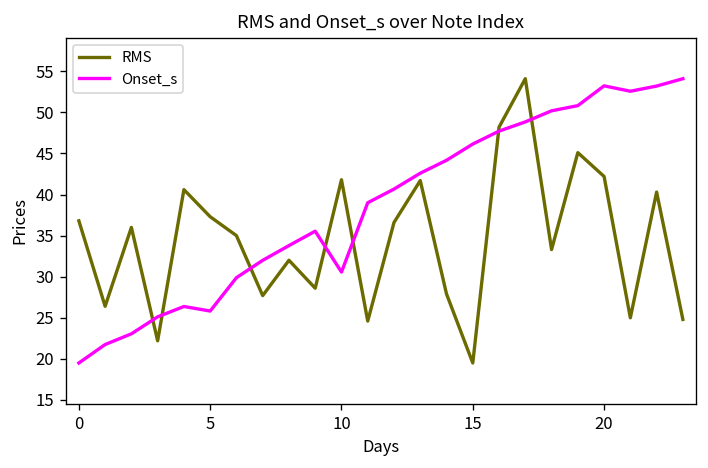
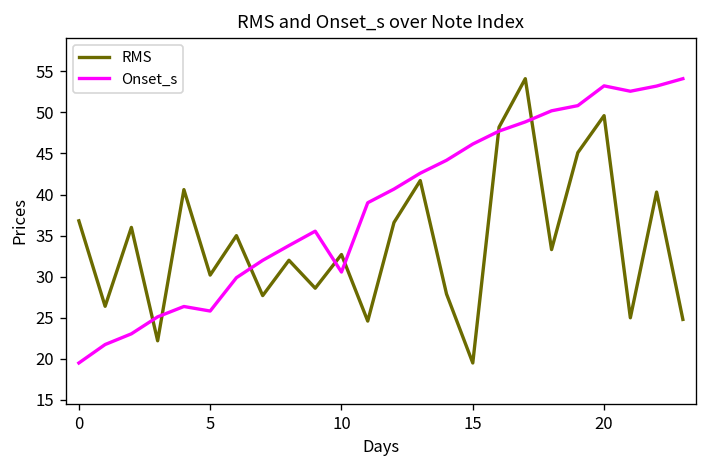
RMS, 5: 37 -> 30
RMS, 10: 42 -> 33
RMS, 20: 42 -> 50
